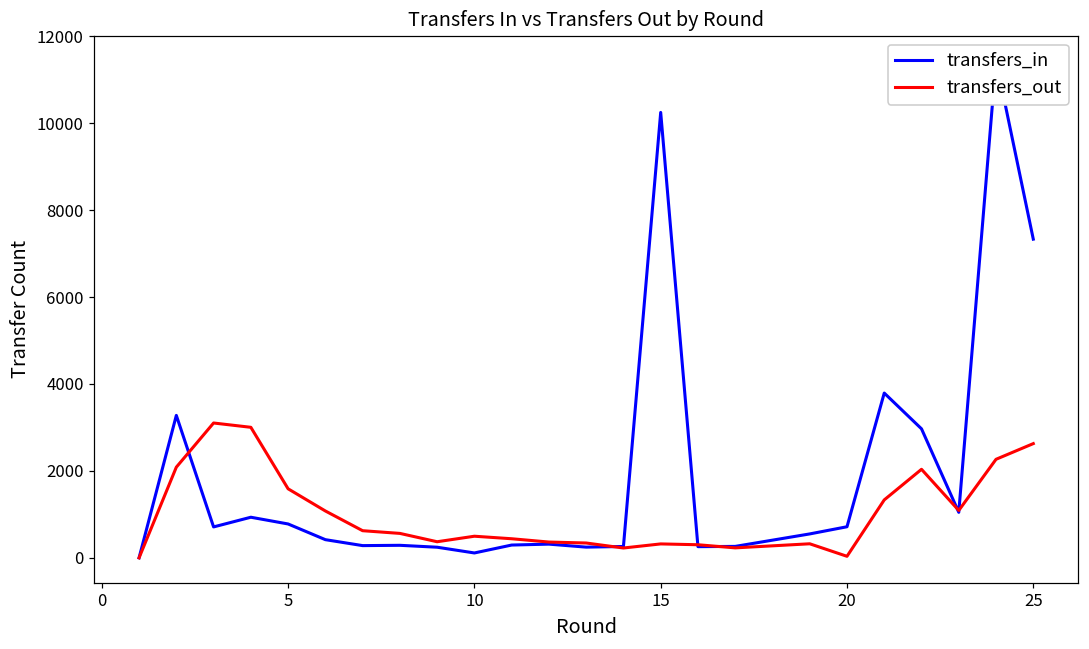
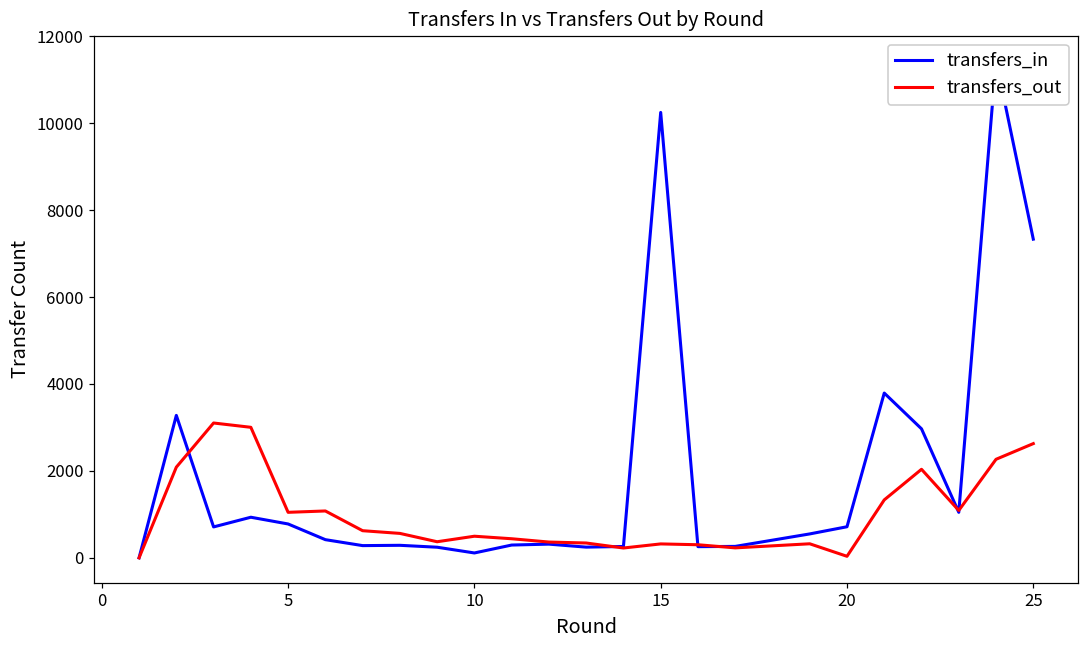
transfers_out, 5: 1600 -> 1000
